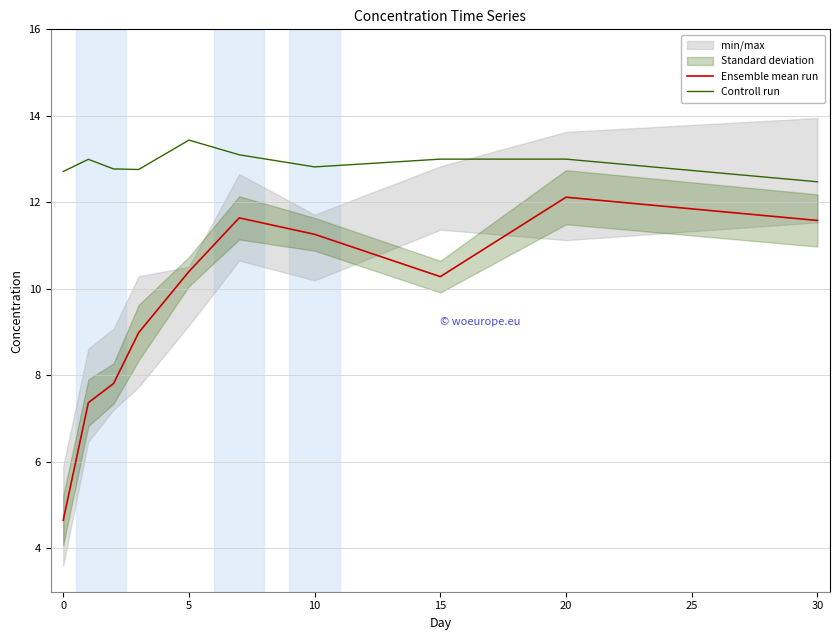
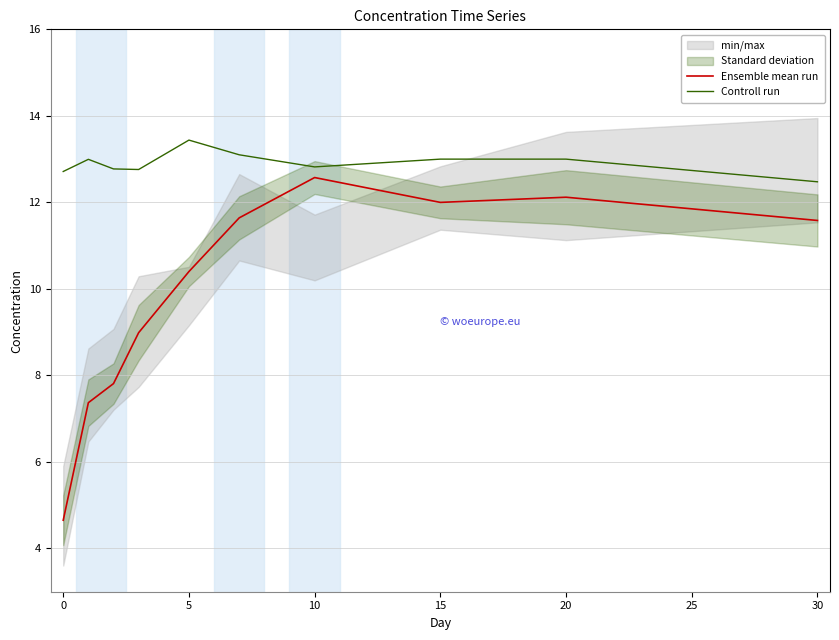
Ensemble mean run, 10: 11.3 -> 12.6
Ensemble mean run, 15: 10.3 -> 12.0
